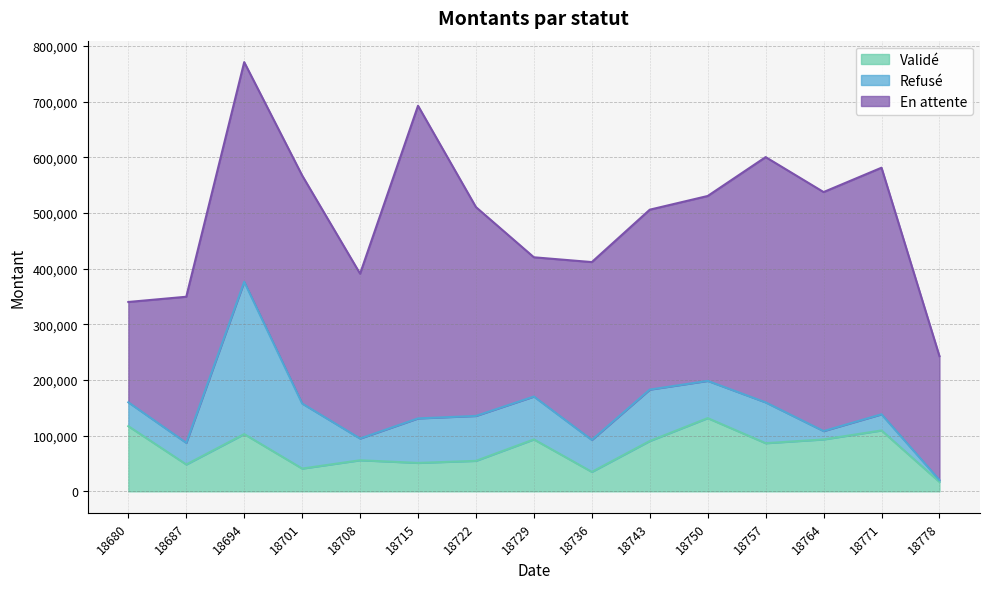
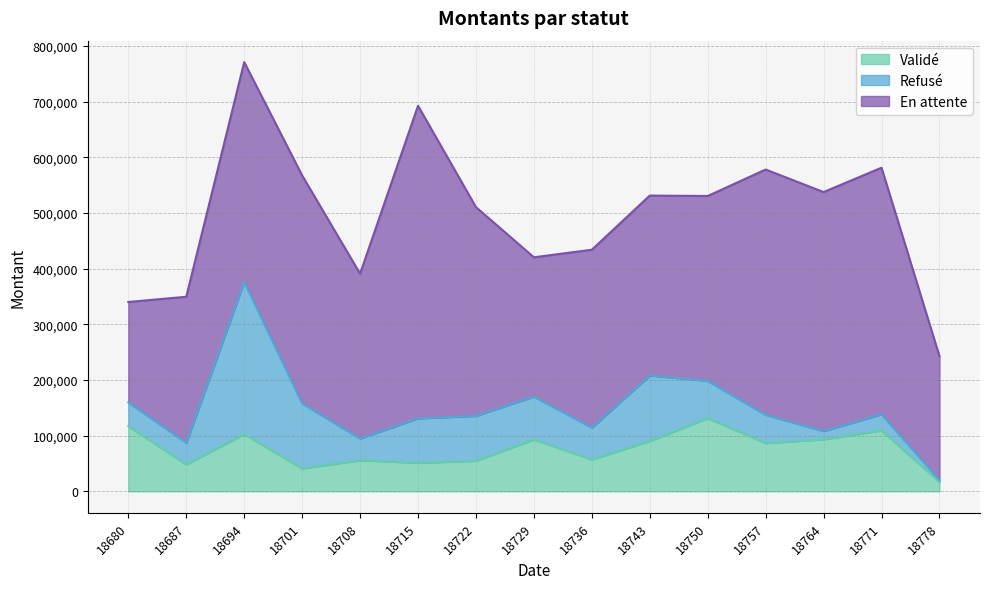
Validé, 18736: 30,000 -> 60,000
Refusé, 18743: 90,000 -> 120,000
Refusé, 18757: 70,000 -> 50,000
